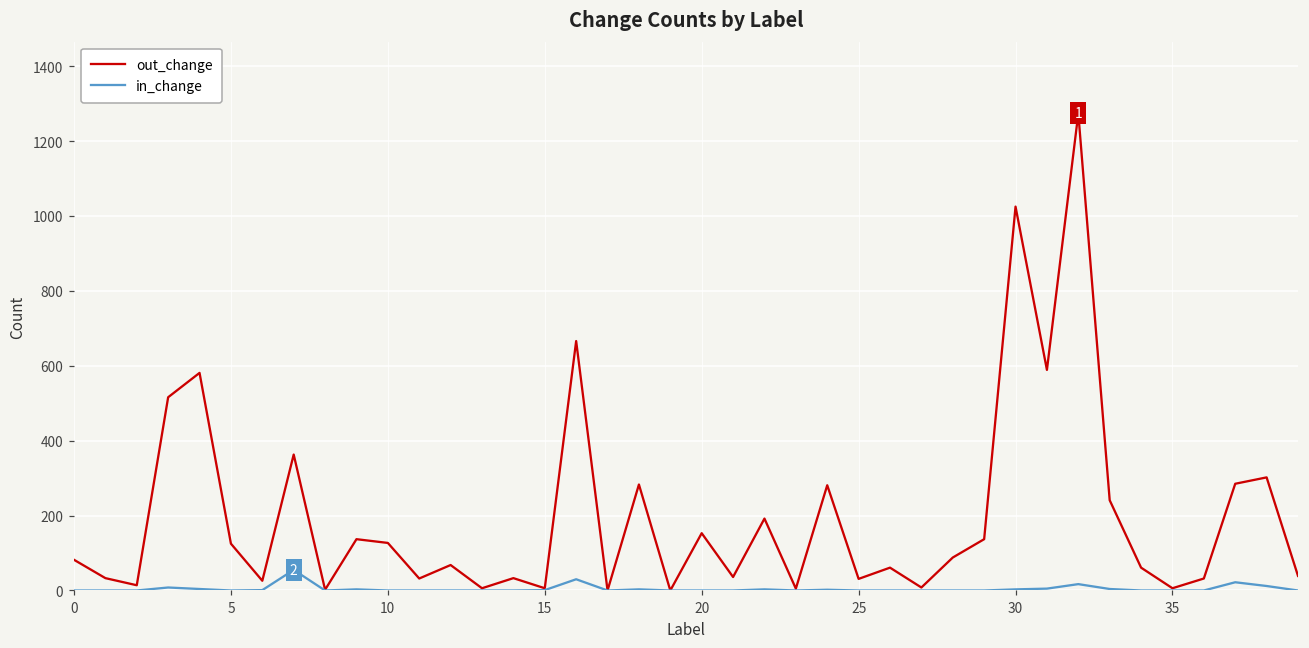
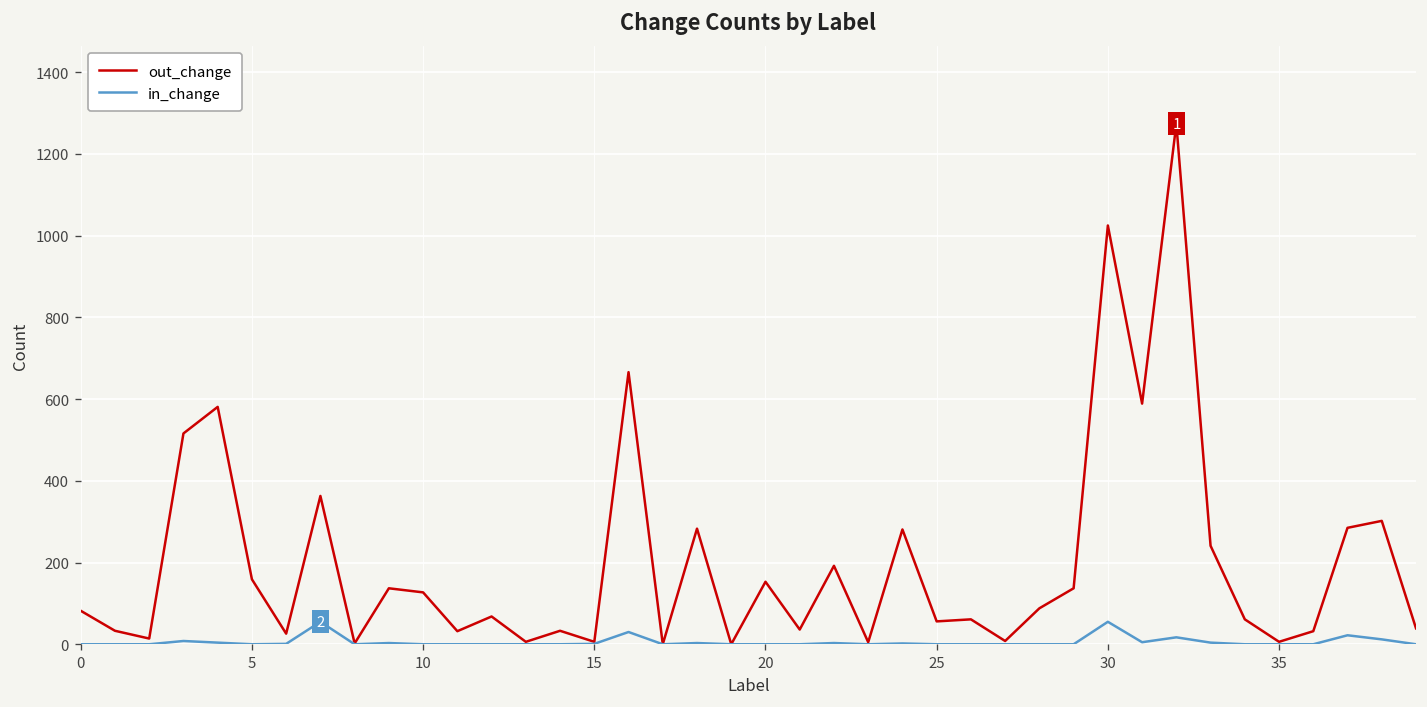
out_change, 5: 130 -> 160
out_change, 25: 30 -> 60
in_change, 30: 0 -> 60
